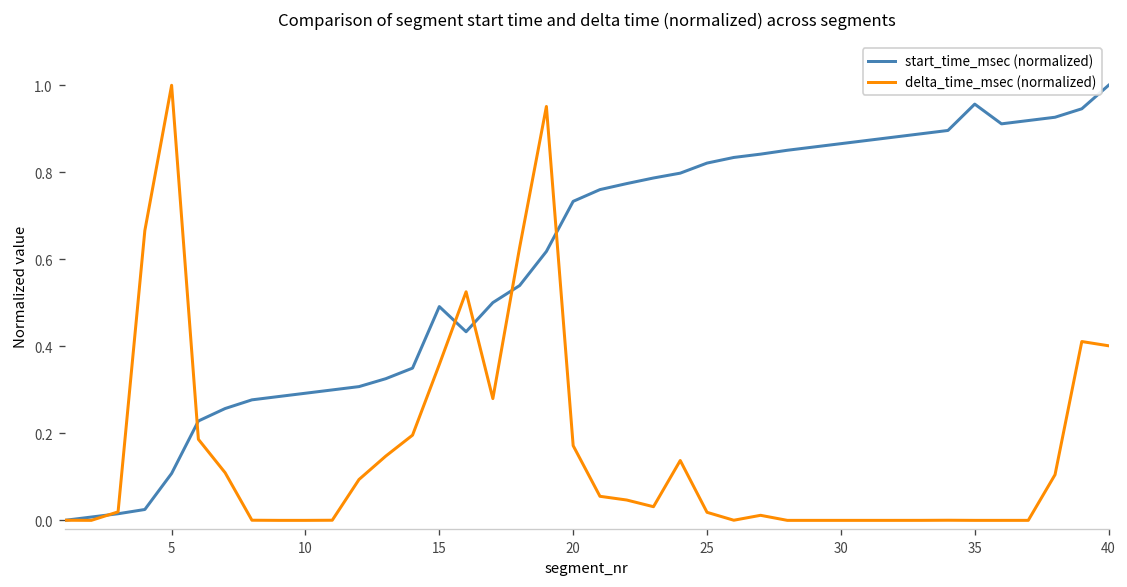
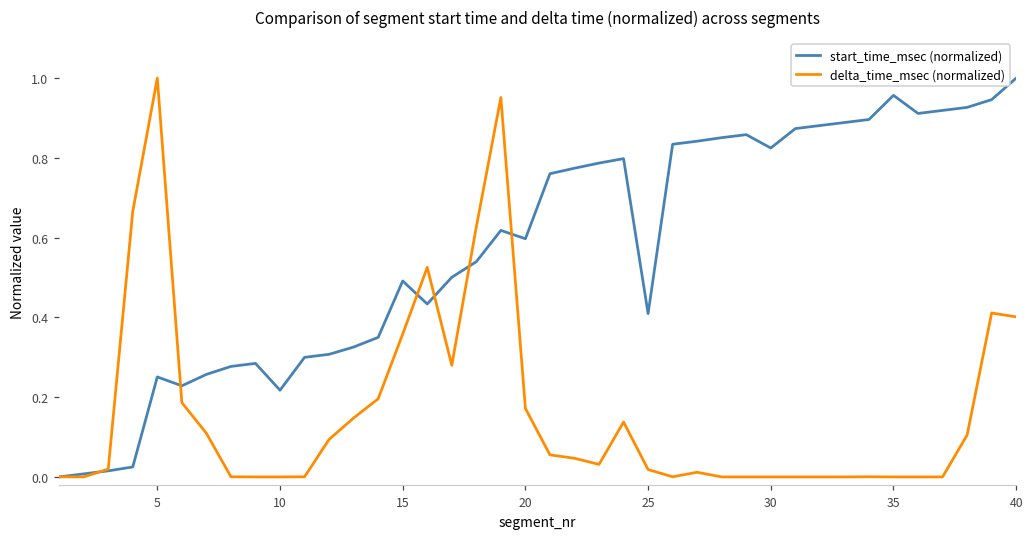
start_time_msec (normalized), 5: 0.11 -> 0.25
start_time_msec (normalized), 10: 0.29 -> 0.22
start_time_msec (normalized), 20: 0.73 -> 0.60
start_time_msec (normalized), 25: 0.82 -> 0.41
start_time_msec (normalized), 30: 0.87 -> 0.82
